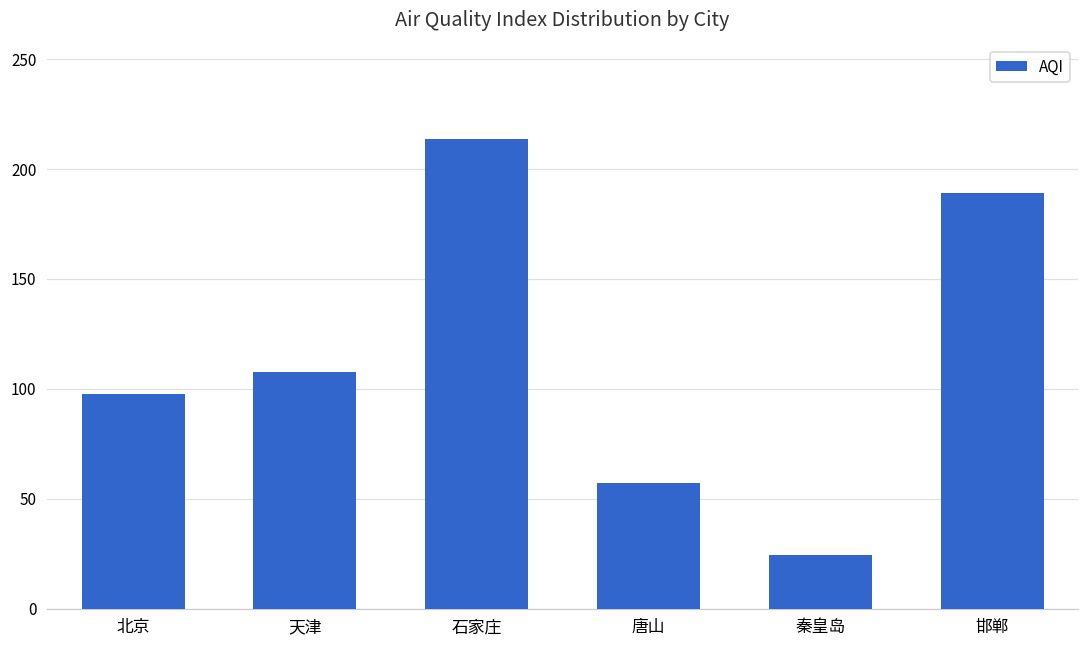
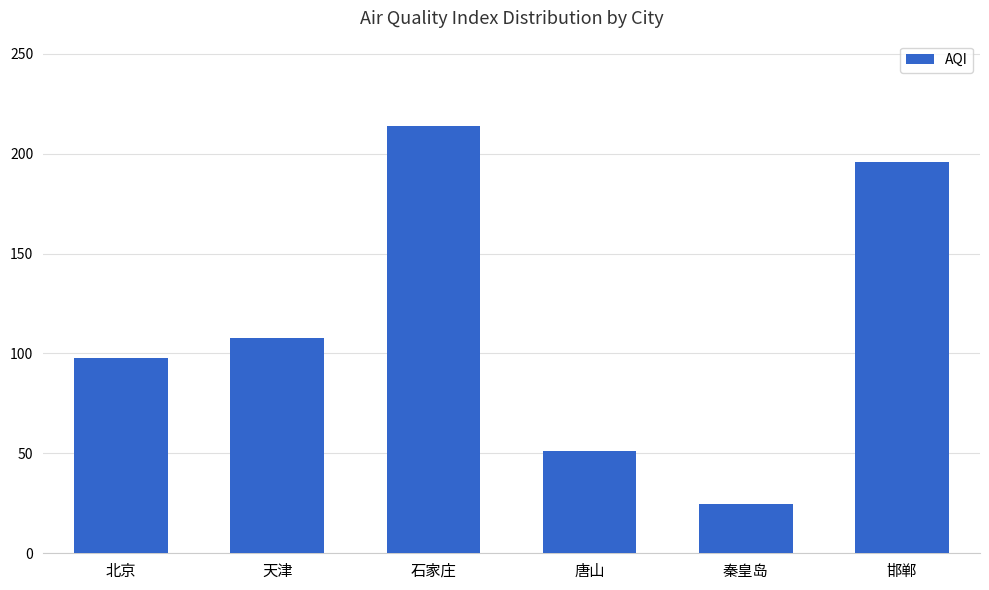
唐山: 57 -> 51
邯郸: 189 -> 196
